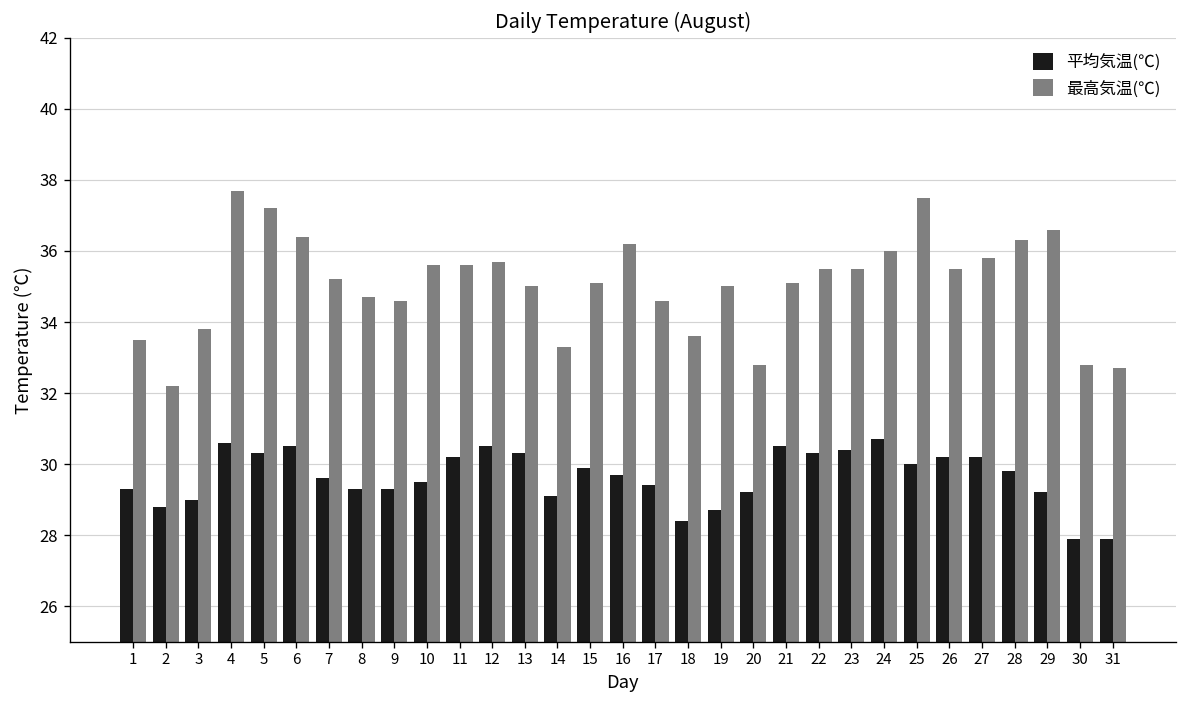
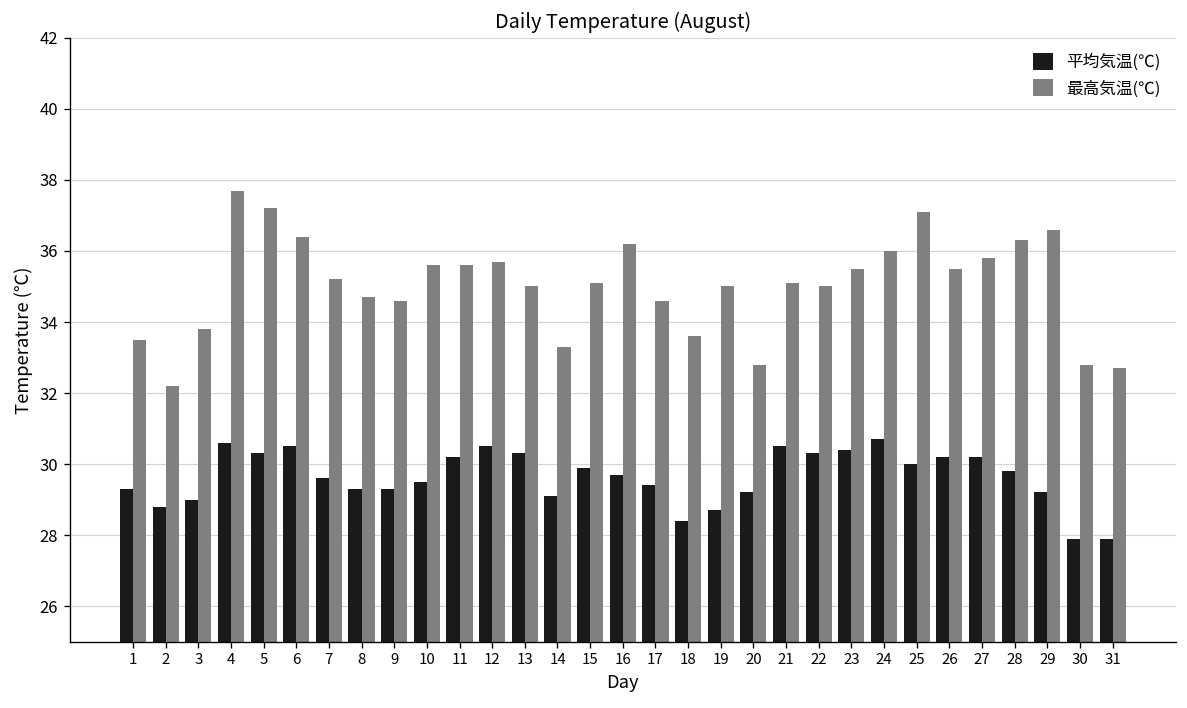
最高気温(℃), 22: 35.5 -> 35.0
最高気温(℃), 25: 37.5 -> 37.1
